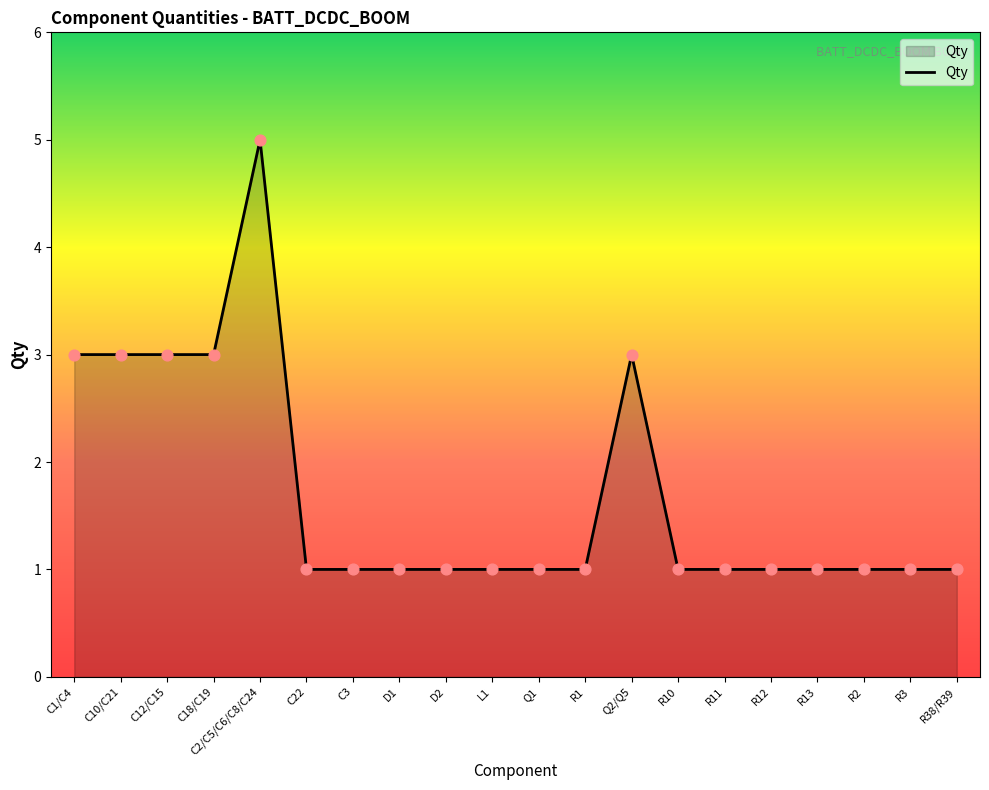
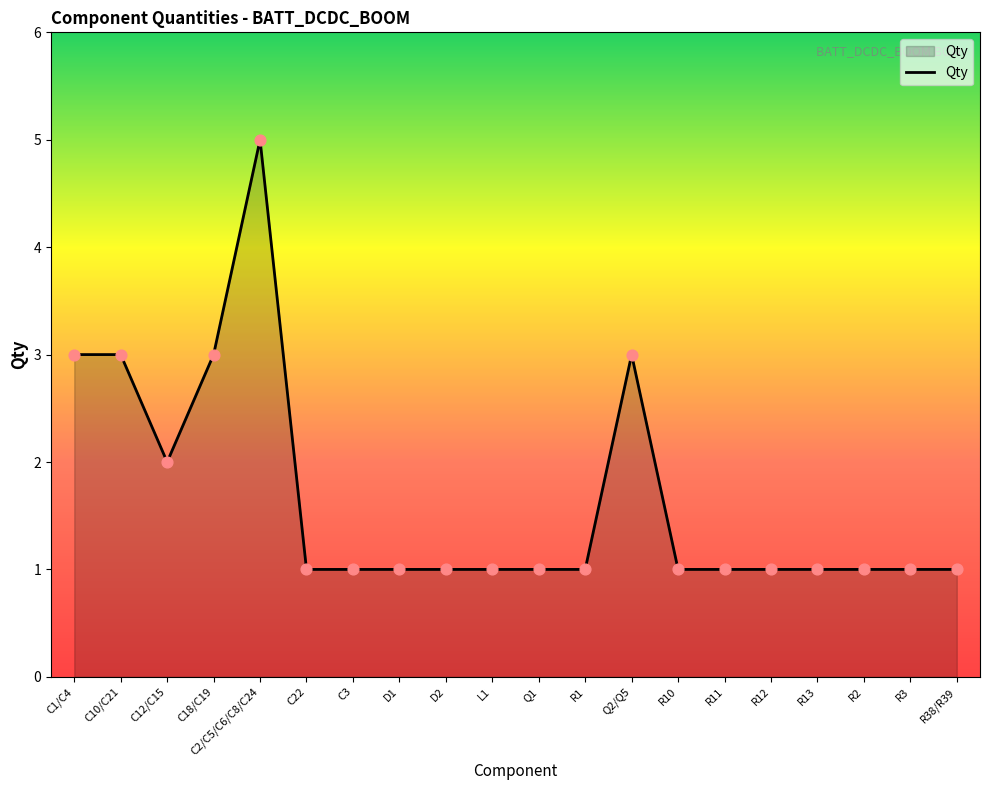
C12/C15: 3 -> 2
